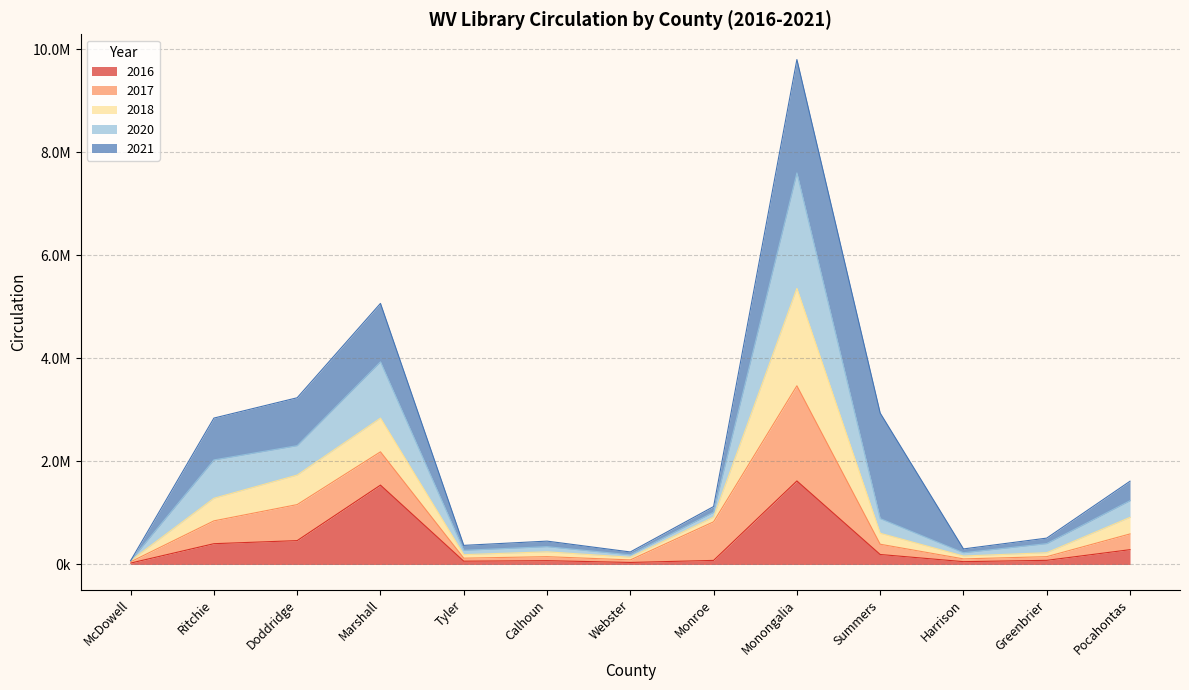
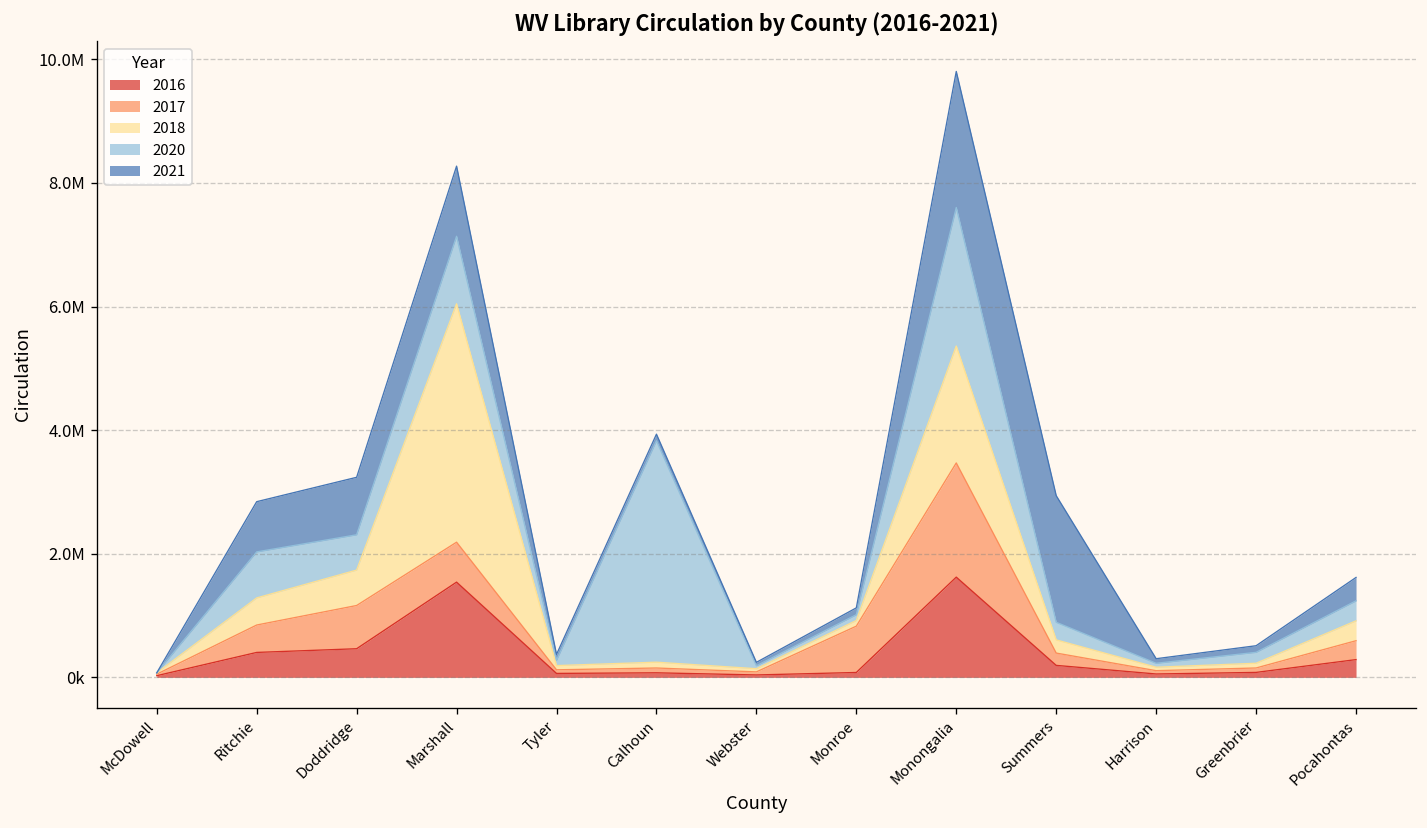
2018, Marshall: 700000 -> 3900000
2020, Calhoun: 100000 -> 3600000
